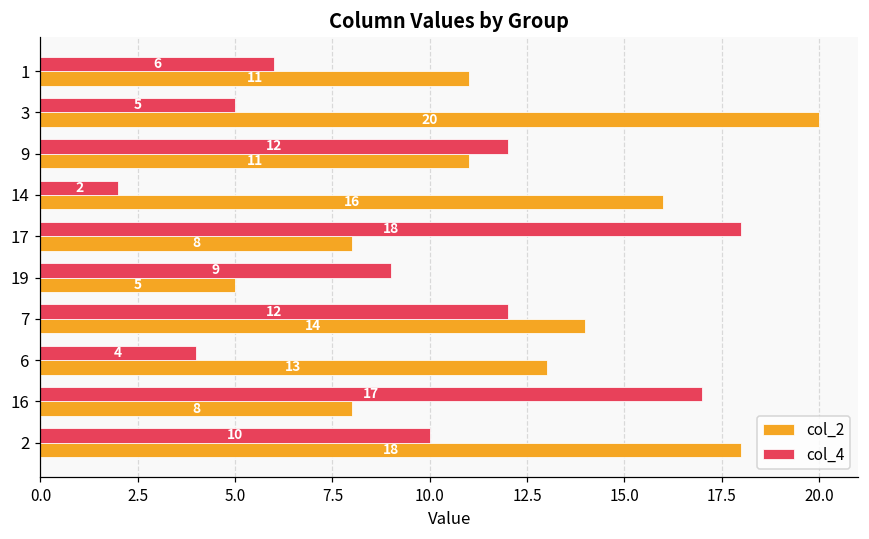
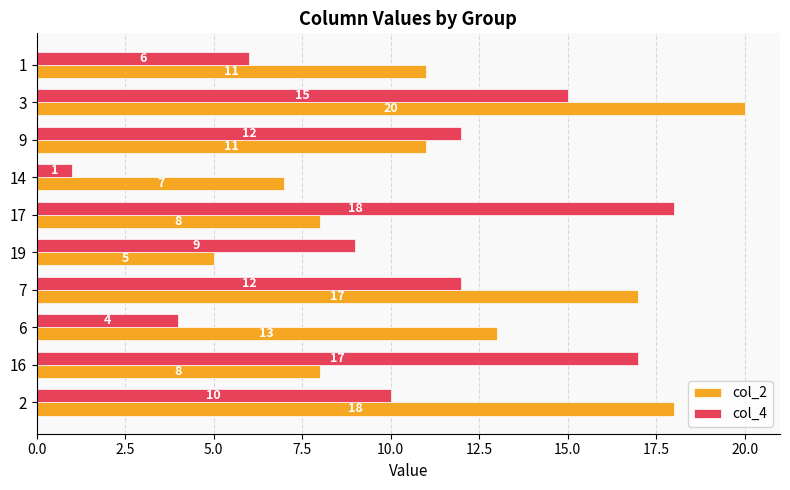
col_4, 3: 5 -> 15
col_4, 14: 2 -> 1
col_2, 14: 16 -> 7
col_2, 7: 14 -> 17
